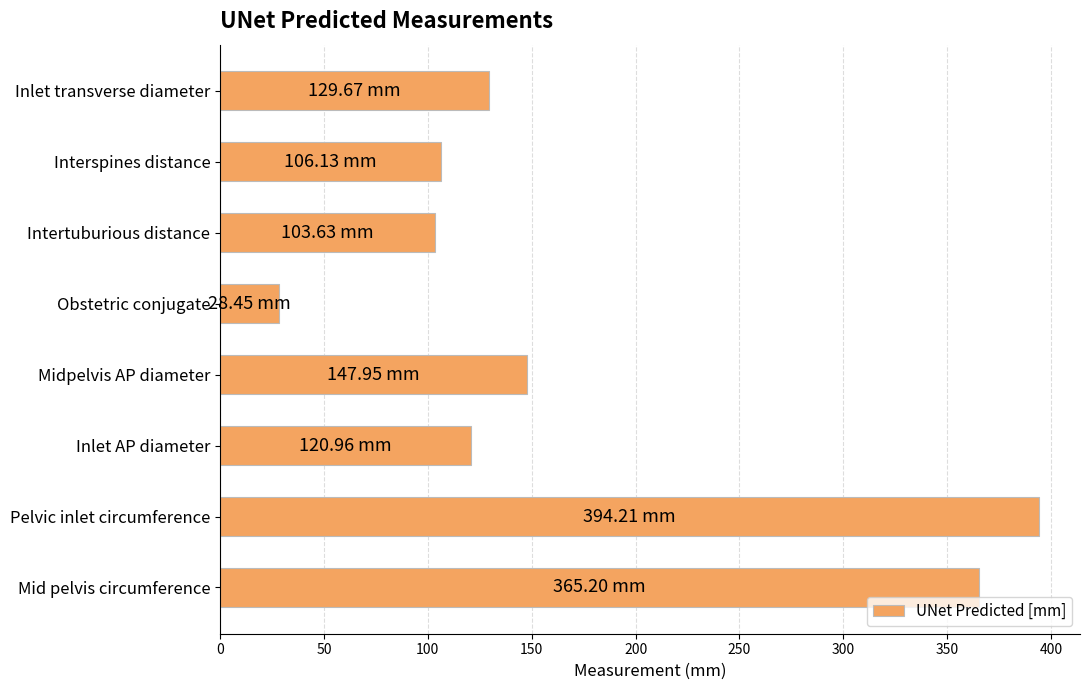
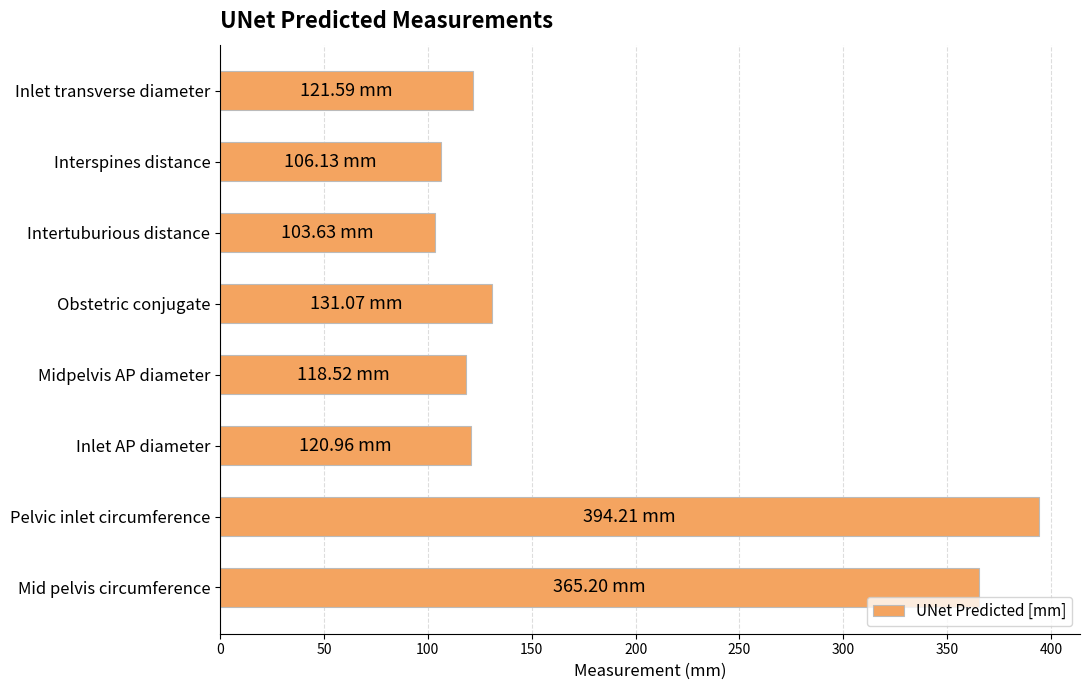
Inlet transverse diameter: 129.67 -> 121.59
Obstetric conjugate: 28.45 -> 131.07
Midpelvis AP diameter: 147.95 -> 118.52
